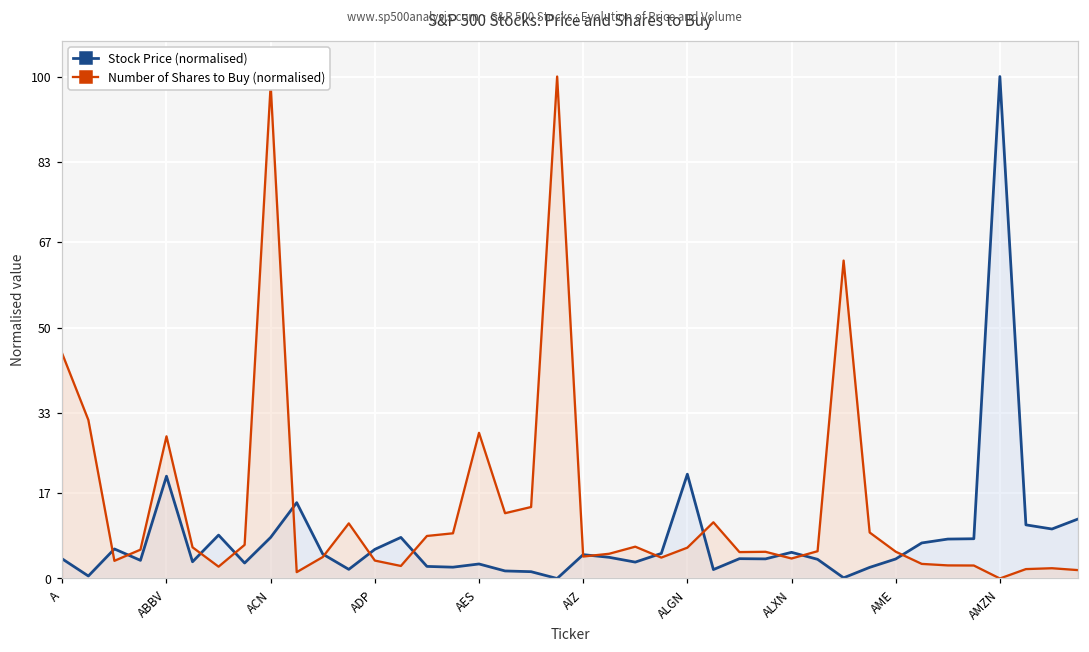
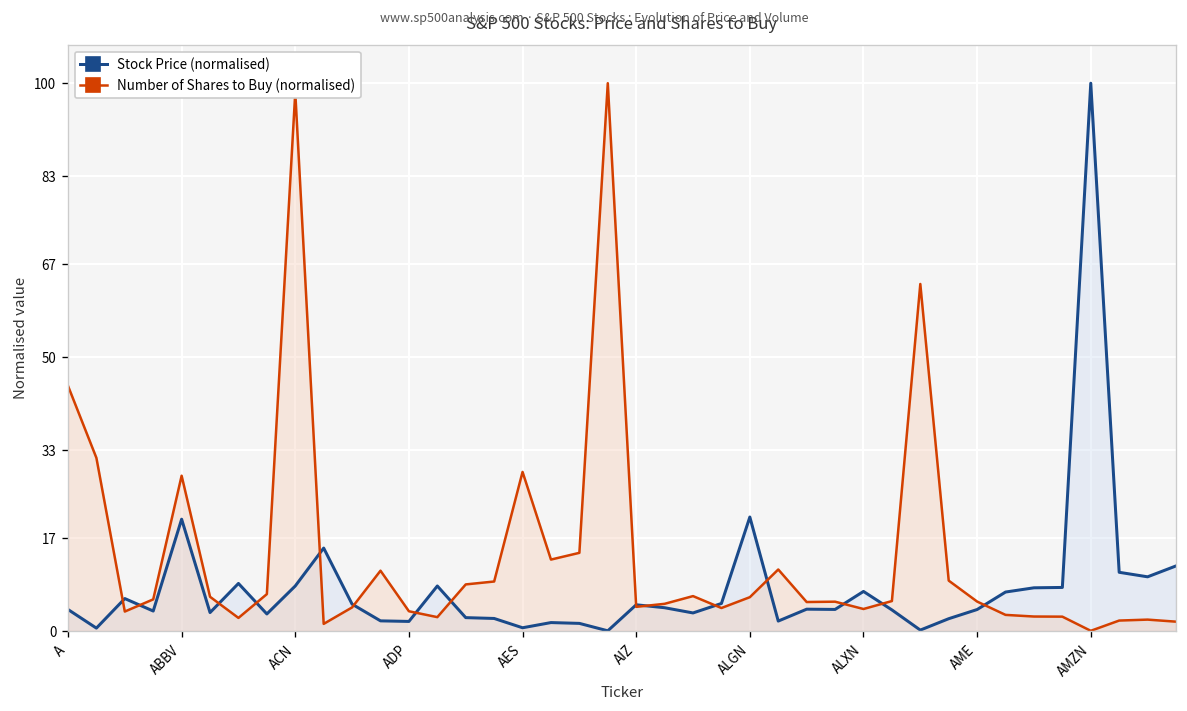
Stock Price (normalised), ADP: 6 -> 2
Stock Price (normalised), AES: 3 -> 1
Stock Price (normalised), ALXN: 5 -> 7
